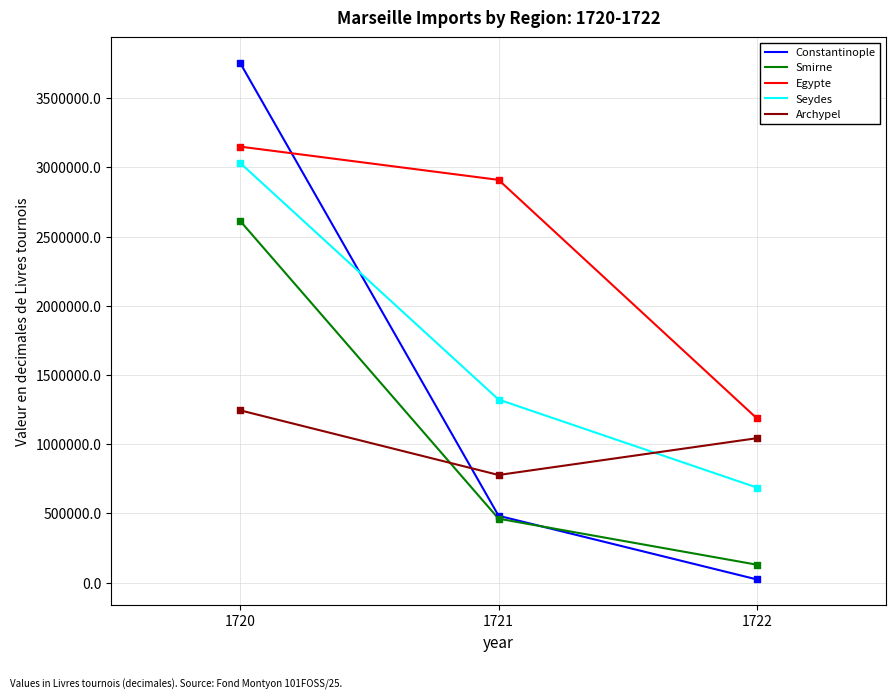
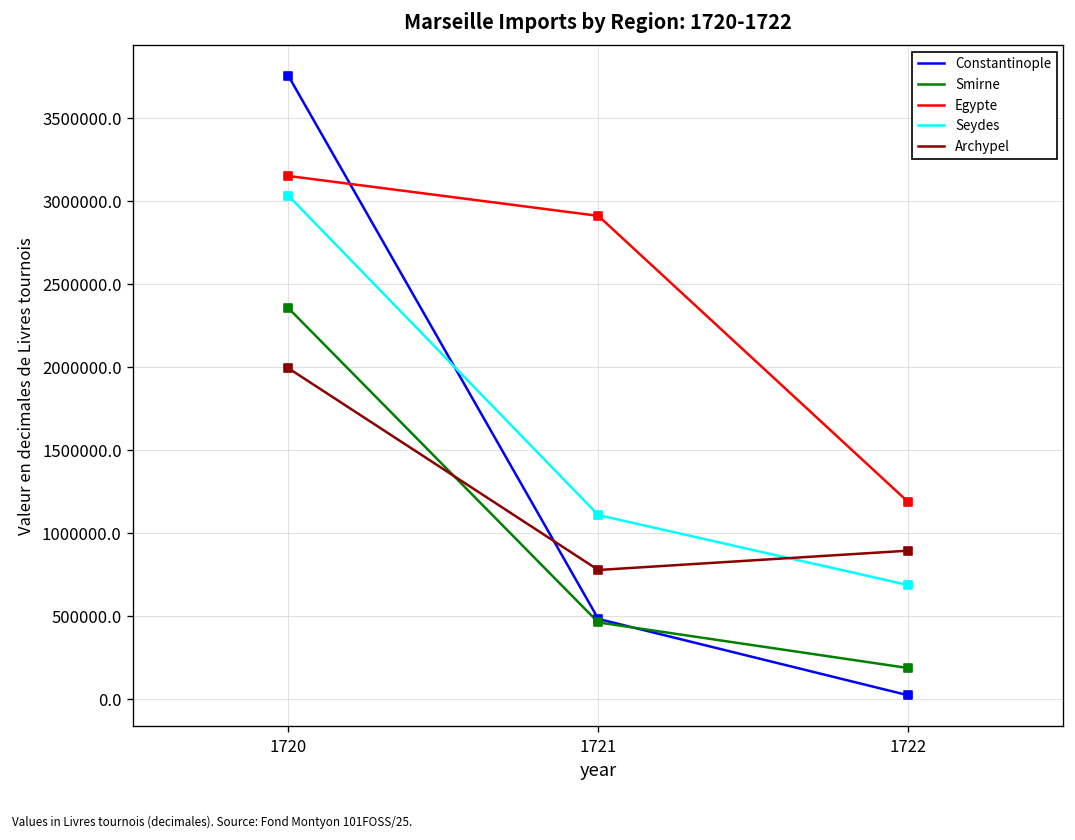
Smirne, 1720: 2610000 -> 2350000
Archypel, 1720: 1240000 -> 1990000
Seydes, 1721: 1320000 -> 1110000
Smirne, 1722: 130000 -> 190000
Archypel, 1722: 1040000 -> 890000
